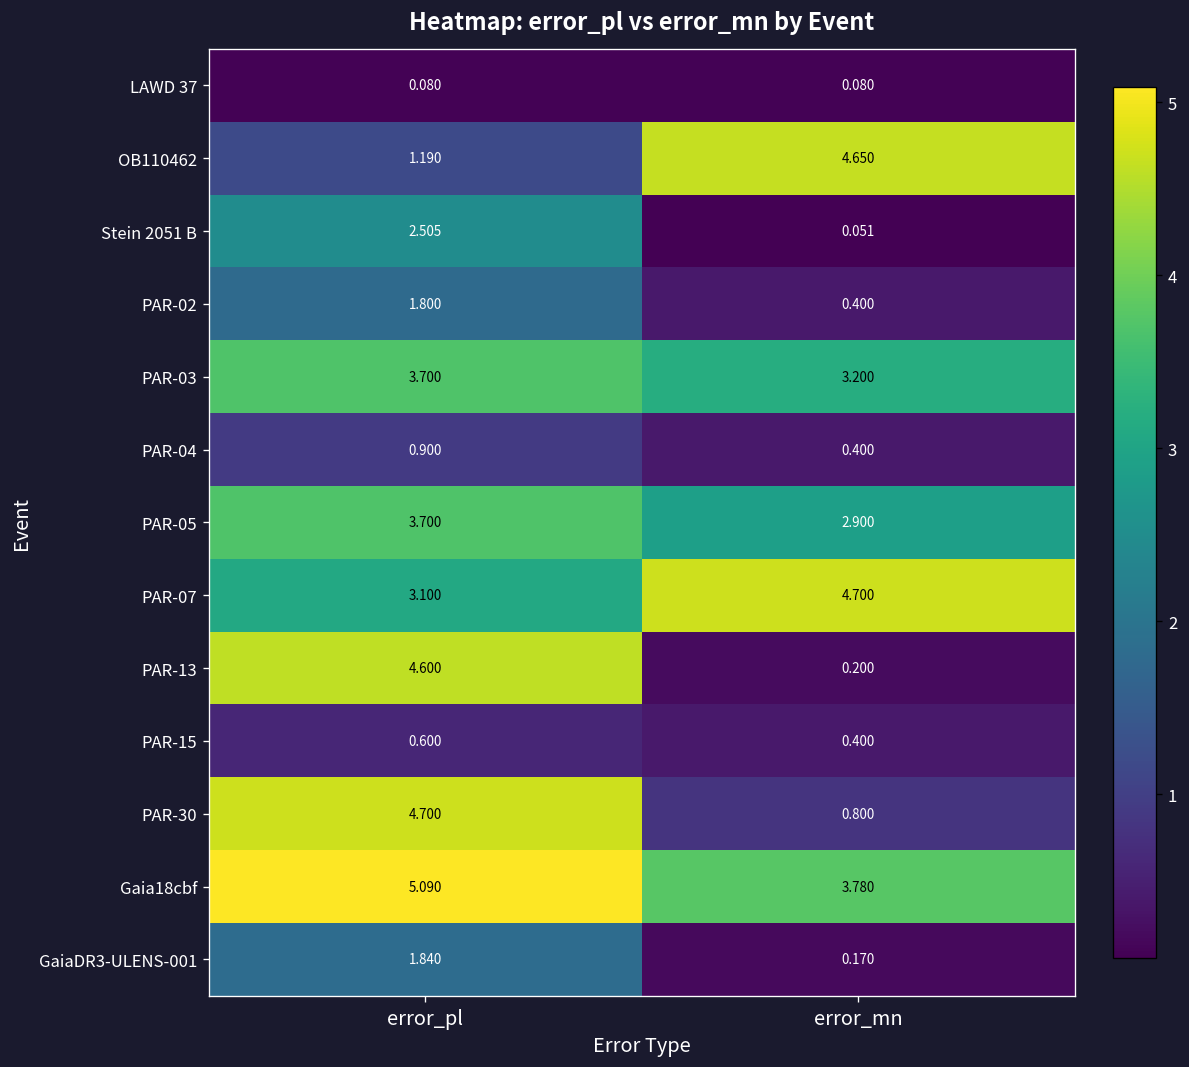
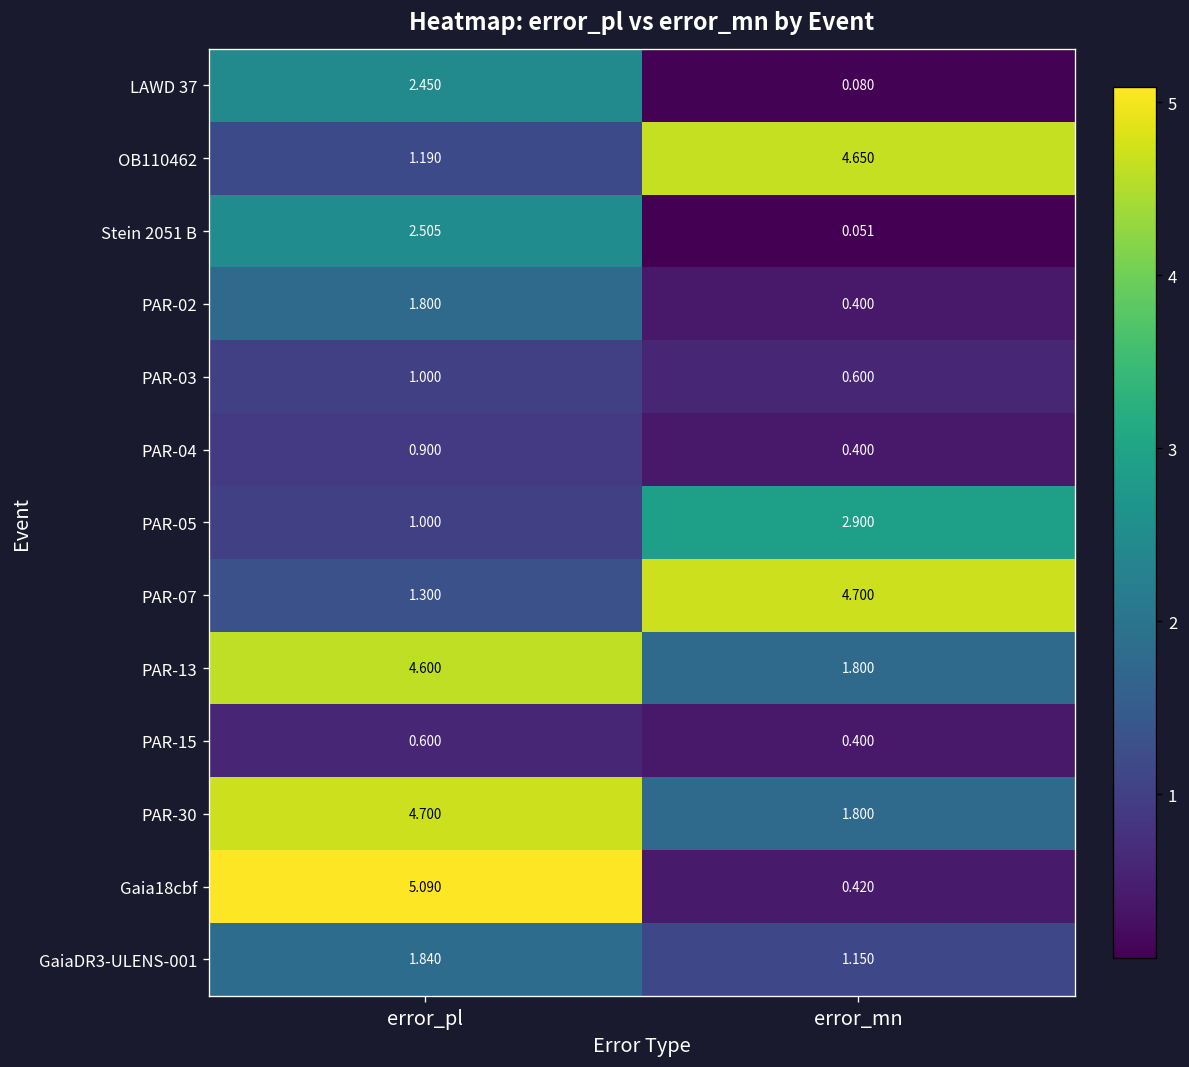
LAWD 37, error_pl: 0.080 -> 2.450
PAR-03, error_pl: 3.700 -> 1.000
PAR-03, error_mn: 3.200 -> 0.600
PAR-05, error_pl: 3.700 -> 1.000
PAR-07, error_pl: 3.100 -> 1.300
PAR-13, error_mn: 0.200 -> 1.800
PAR-30, error_mn: 0.800 -> 1.800
Gaia18cbf, error_mn: 3.780 -> 0.420
GaiaDR3-ULENS-001, error_mn: 0.170 -> 1.150
